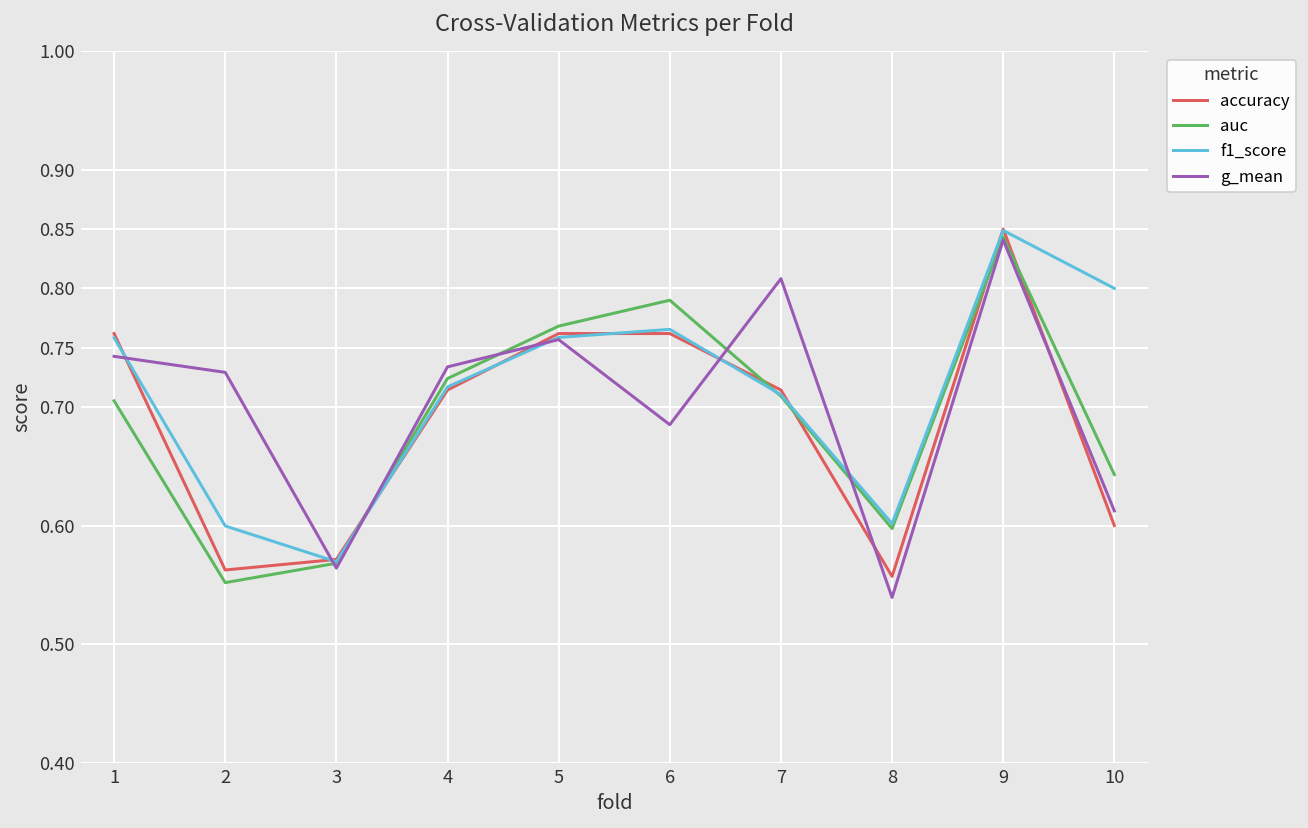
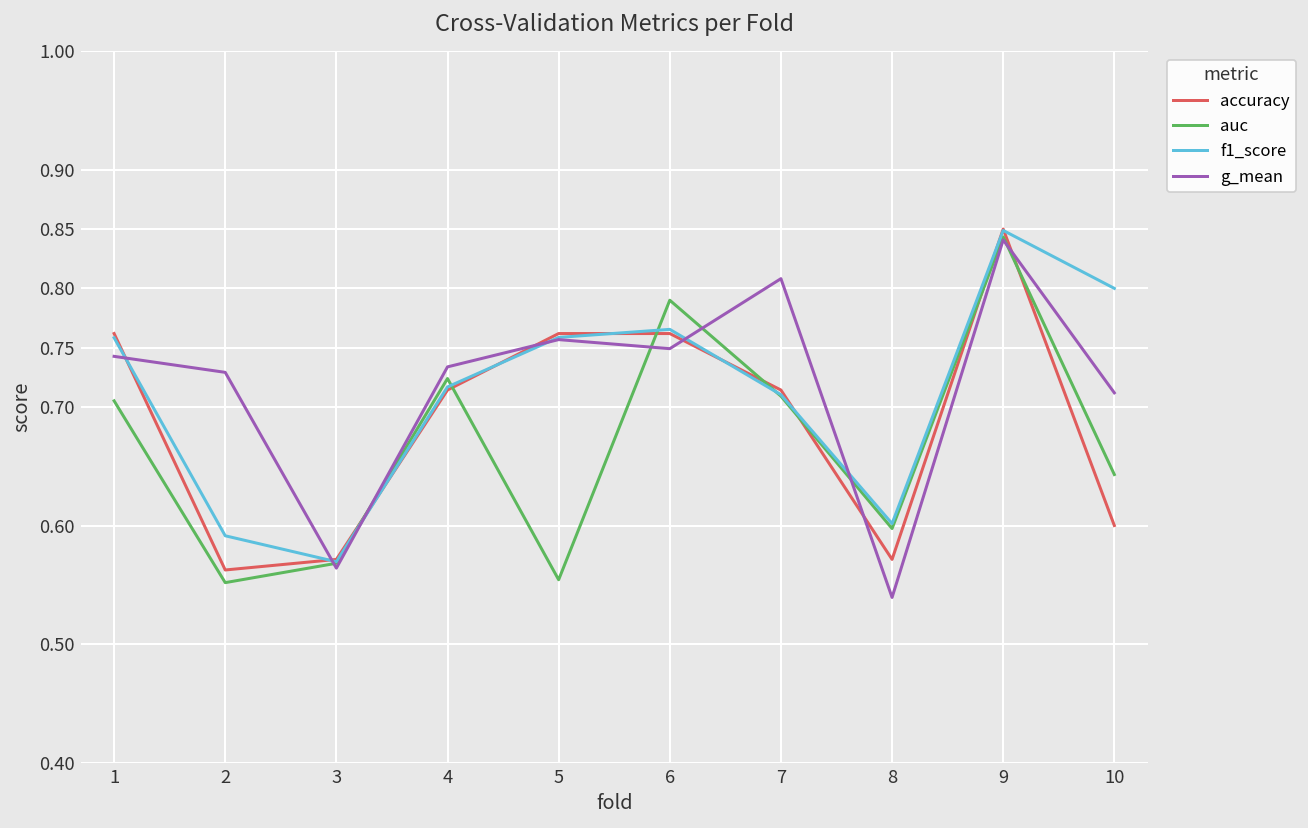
f1_score, 2: 0.60 -> 0.59
auc, 5: 0.77 -> 0.55
g_mean, 6: 0.69 -> 0.75
accuracy, 8: 0.56 -> 0.57
g_mean, 10: 0.61 -> 0.71
